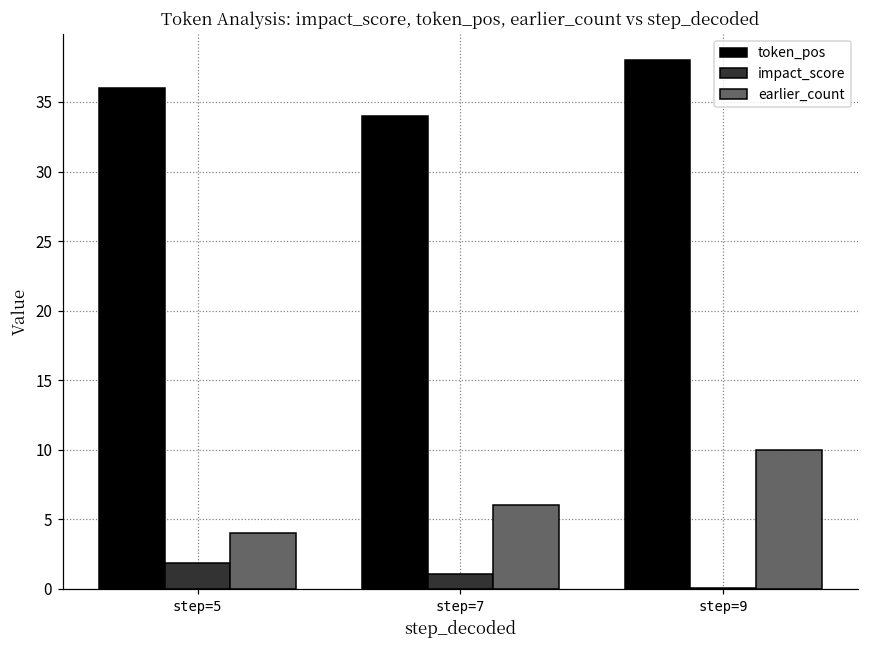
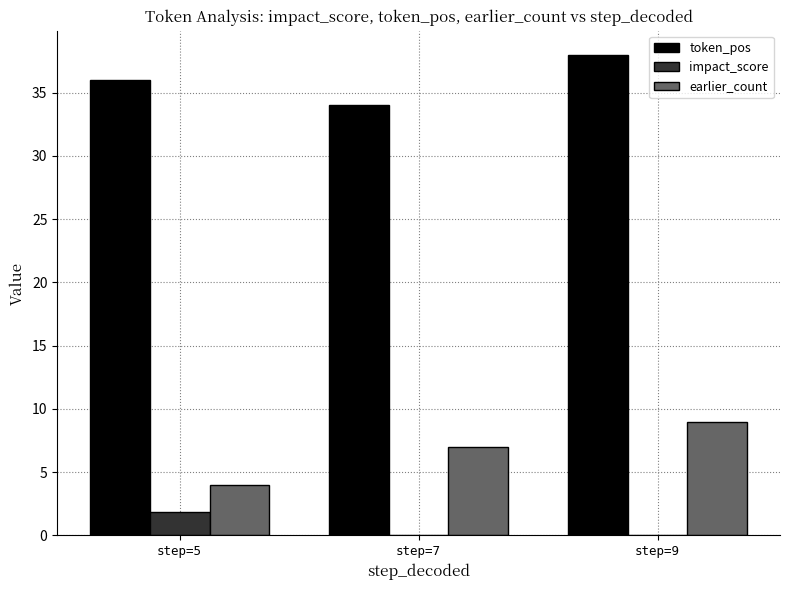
impact_score, step=7: 1.1 -> 0.0
earlier_count, step=7: 6 -> 7
earlier_count, step=9: 10 -> 9
